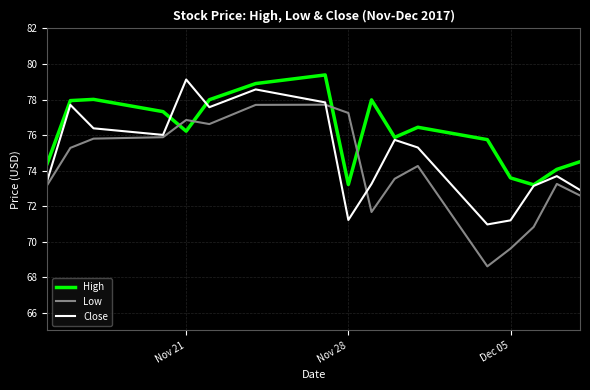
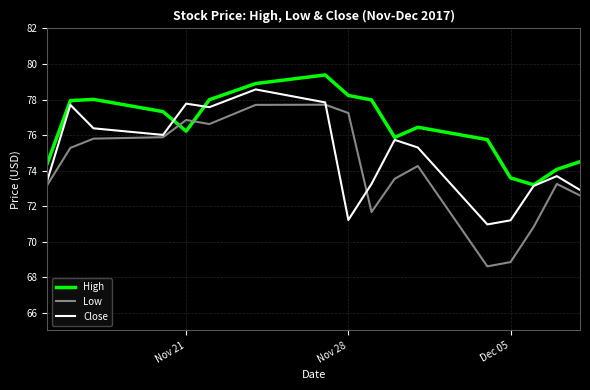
Close, Nov 21: 79.1 -> 77.8
High, Nov 28: 73.2 -> 78.2
Low, Dec 05: 69.6 -> 68.9
